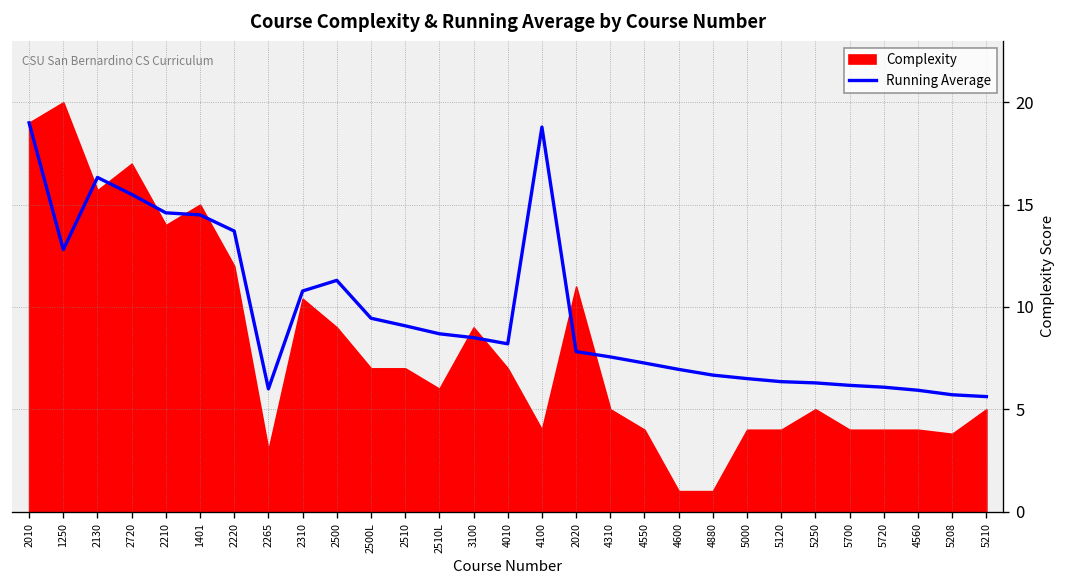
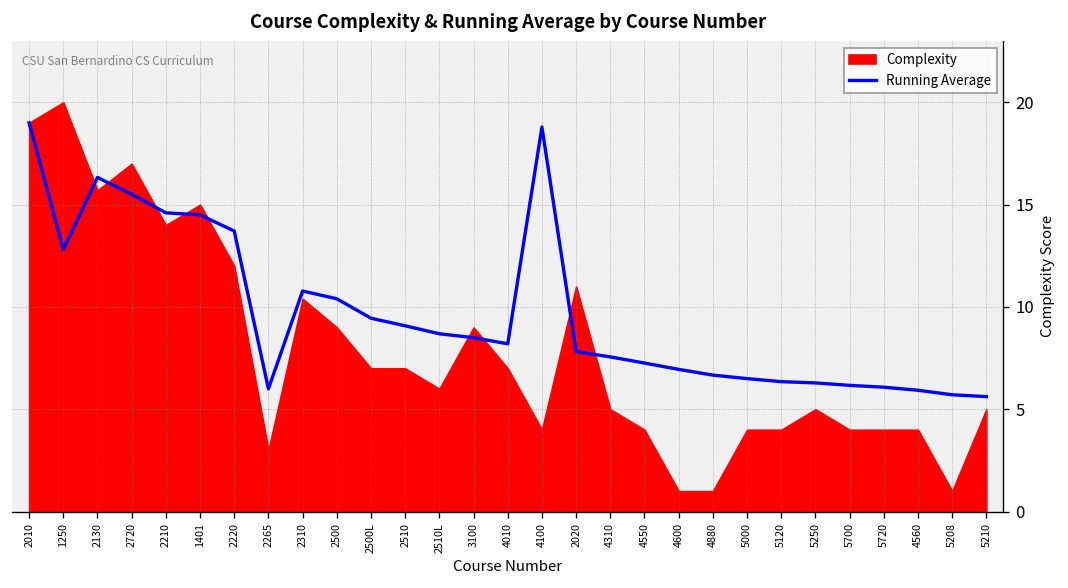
Running Average, 2500: 11.3 -> 10.4
Complexity, 5208: 3.8 -> 1.0
